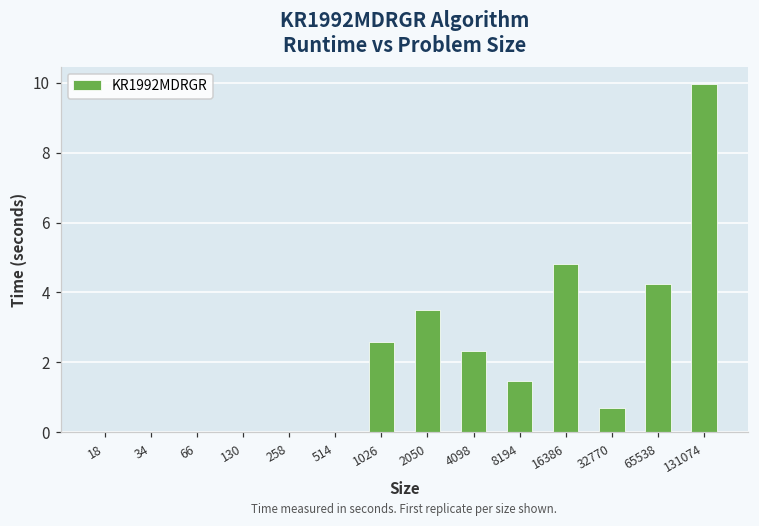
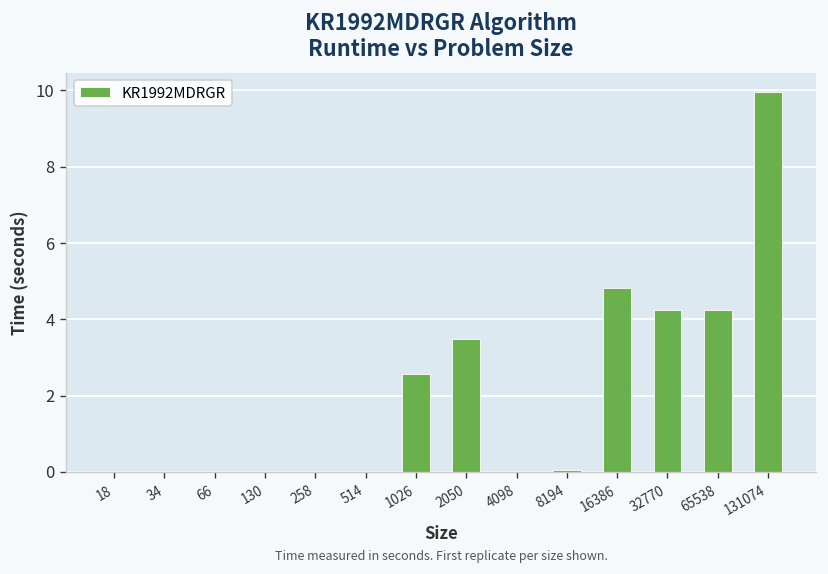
4098: 2.3 -> 0.0
8194: 1.5 -> 0.1
32770: 0.7 -> 4.2
